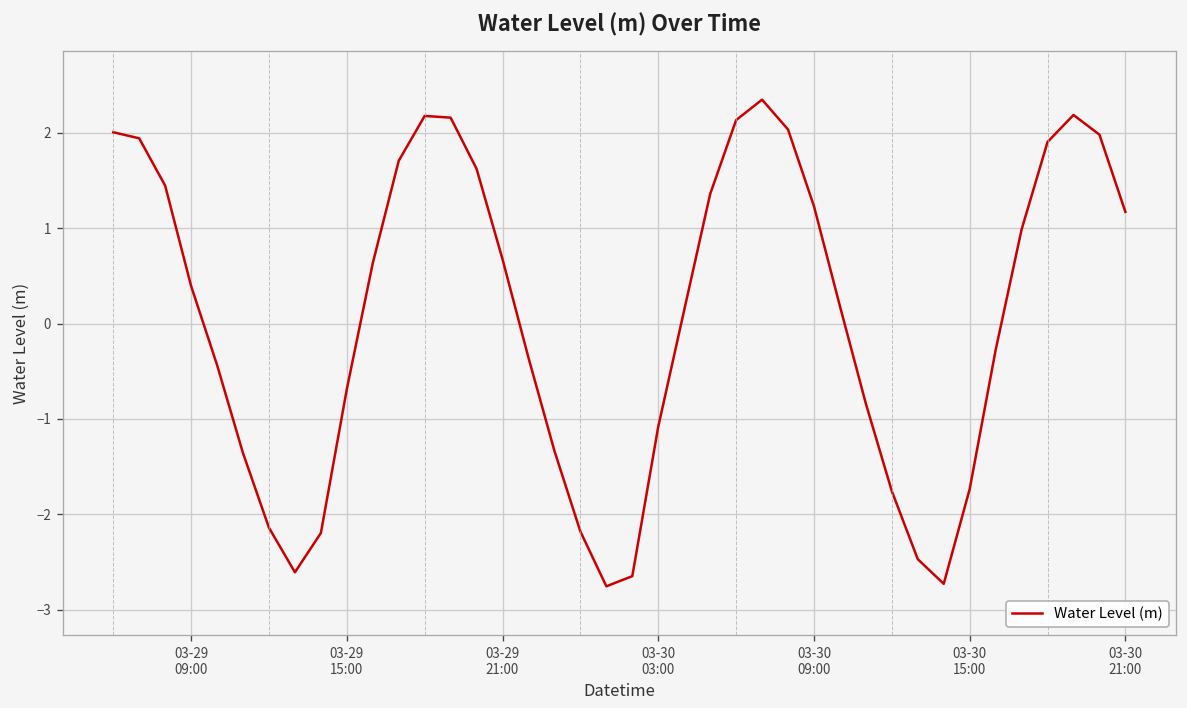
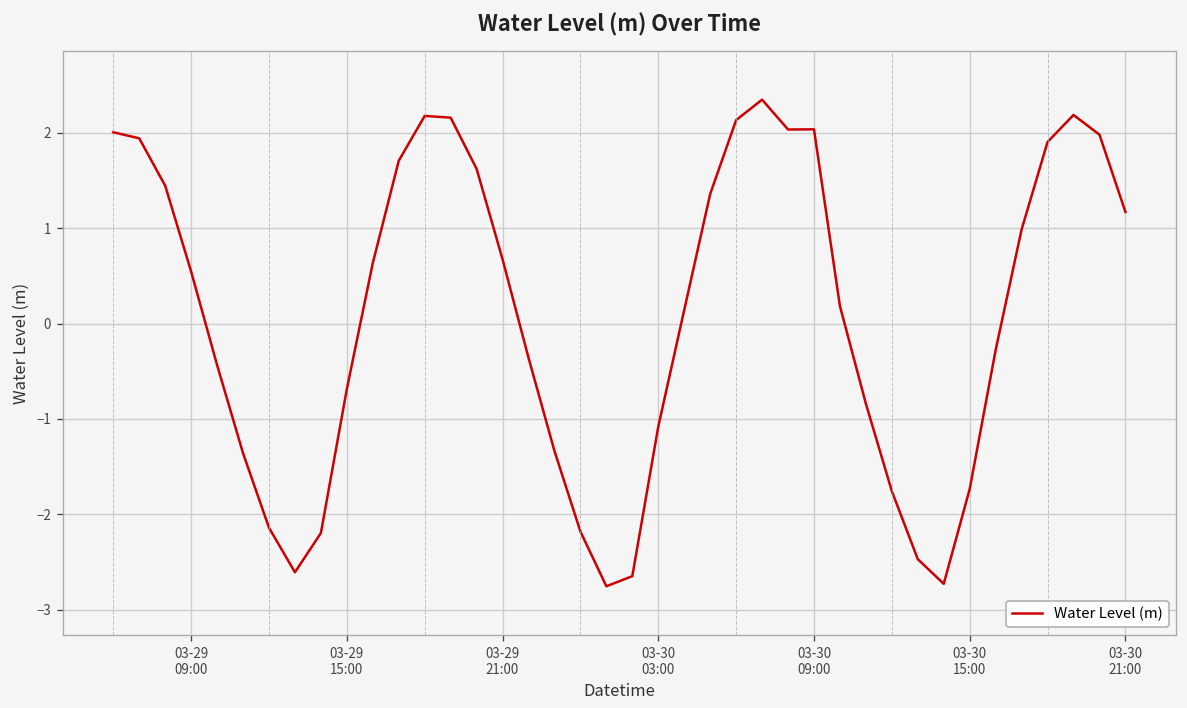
03-29 09:00: 0.4 -> 0.5
03-30 09:00: 1.2 -> 2.0
